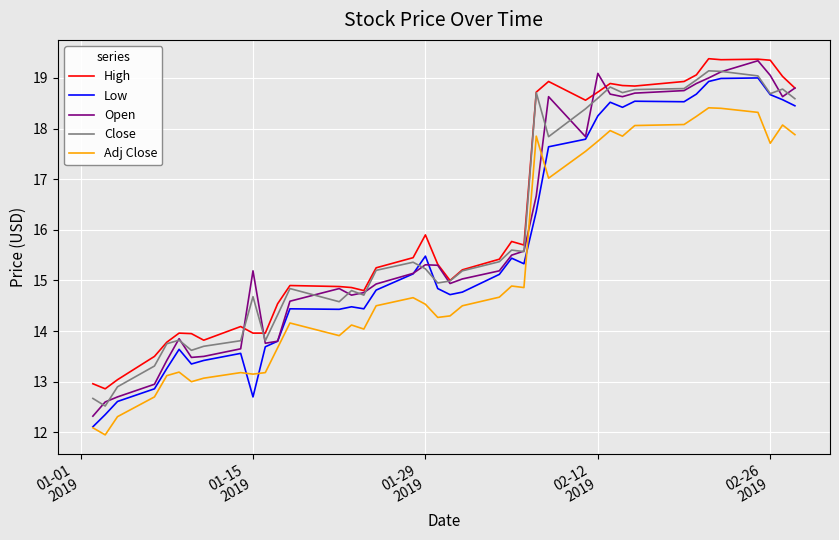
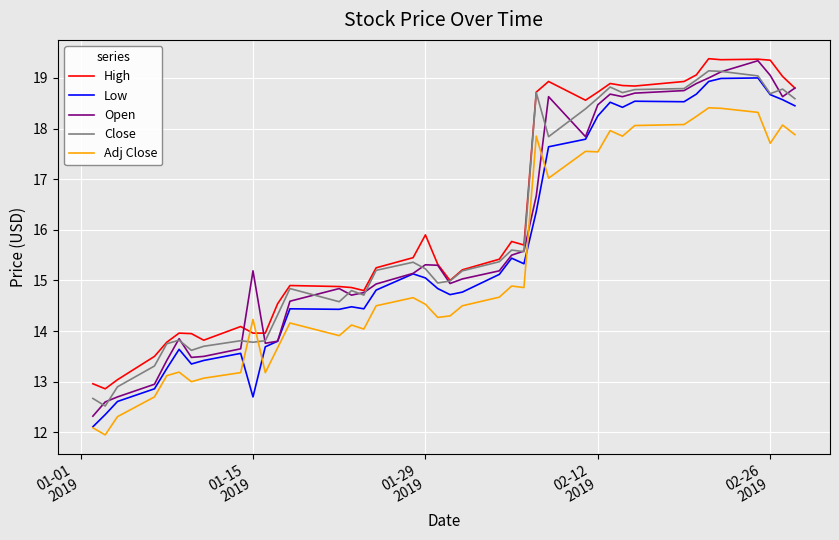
Close, 01-15 2019: 14.7 -> 13.8
Adj Close, 01-15 2019: 13.2 -> 14.2
Low, 01-29 2019: 15.5 -> 15.1
Open, 02-12 2019: 19.1 -> 18.5
Adj Close, 02-12 2019: 17.8 -> 17.5
